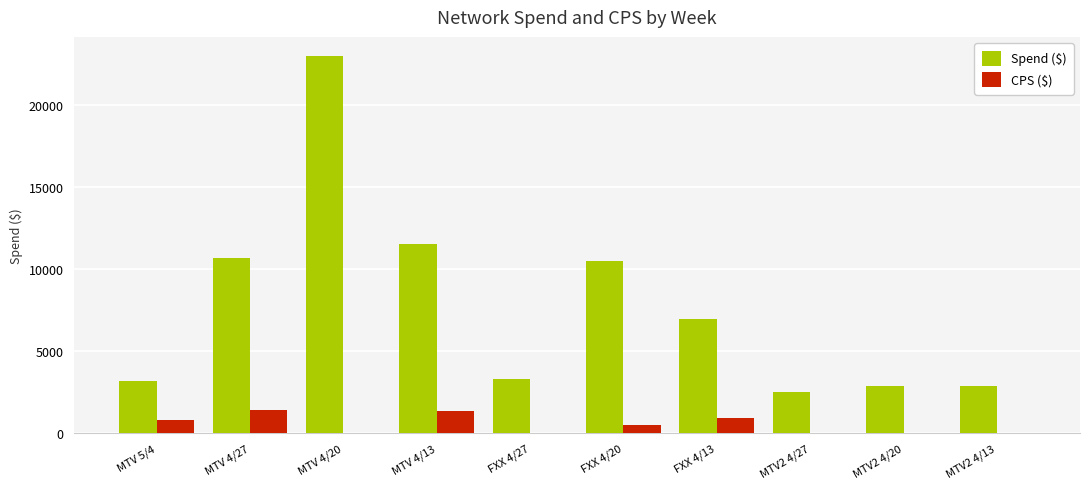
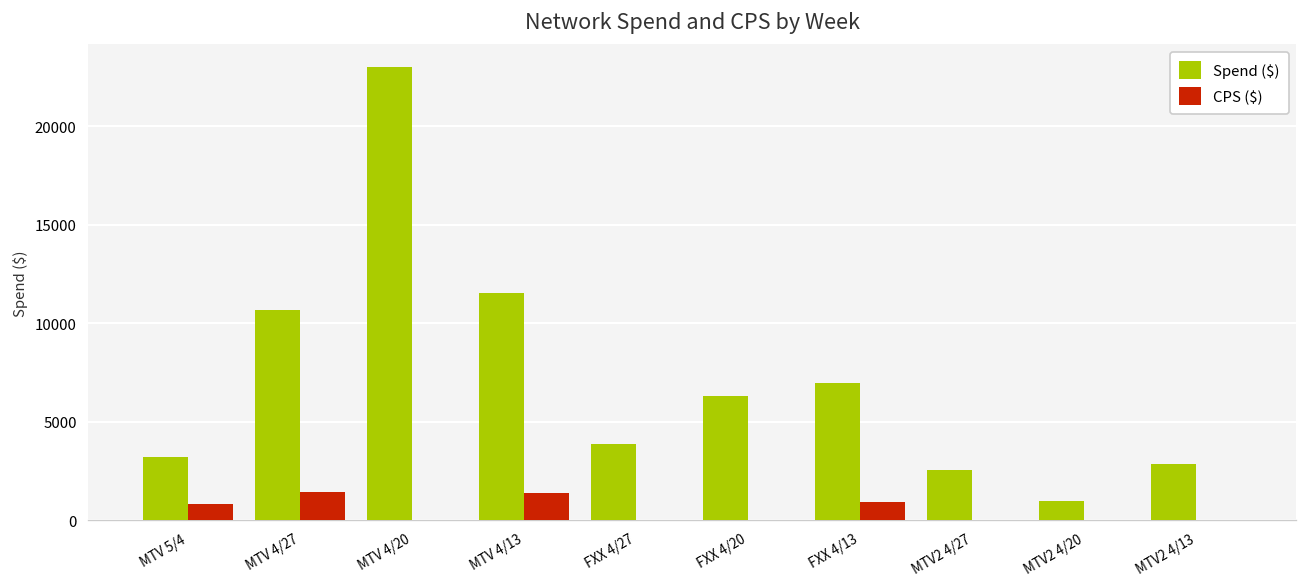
Spend ($), FXX 4/27: 3300 -> 3900
Spend ($), FXX 4/20: 10500 -> 6300
CPS ($), FXX 4/20: 500 -> 0
Spend ($), MTV2 4/20: 2900 -> 1000
